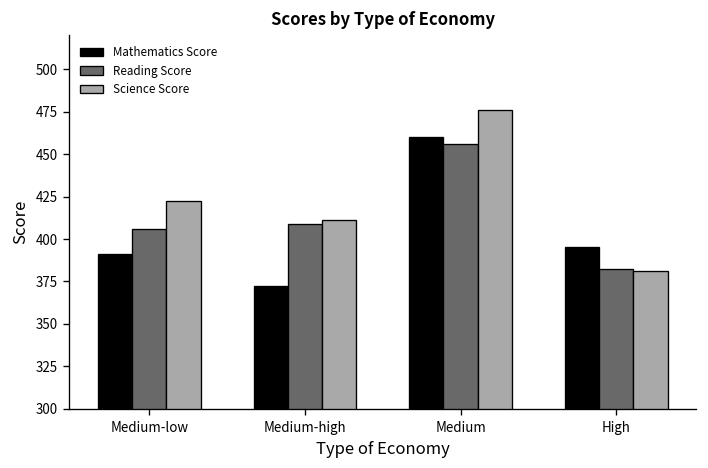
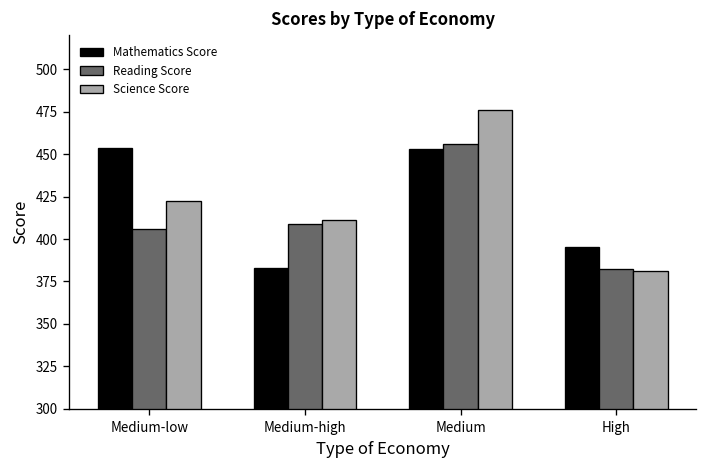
Mathematics Score, Medium-low: 391 -> 454
Mathematics Score, Medium-high: 372 -> 383
Mathematics Score, Medium: 460 -> 453
